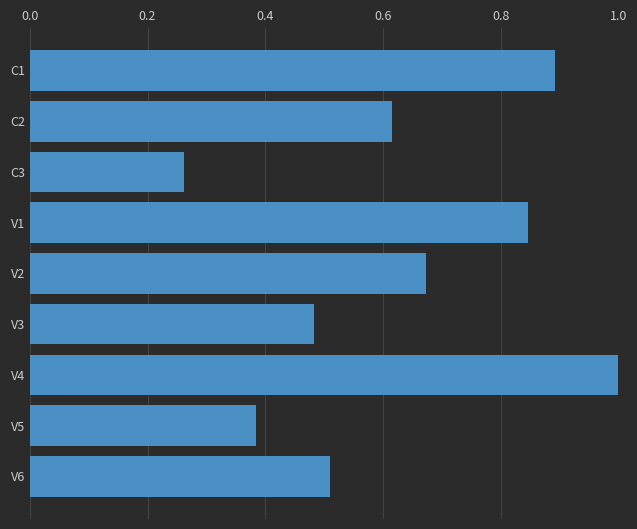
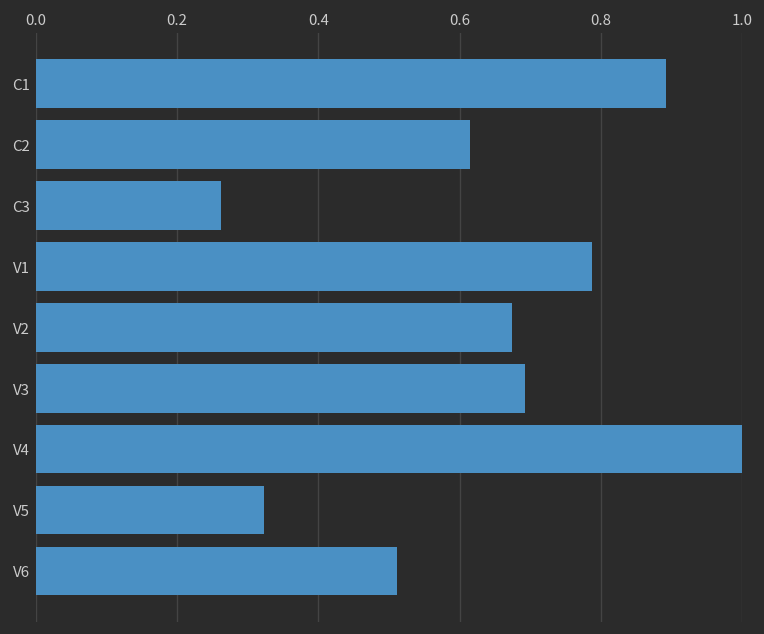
V1: 0.85 -> 0.79
V3: 0.48 -> 0.69
V5: 0.38 -> 0.32
